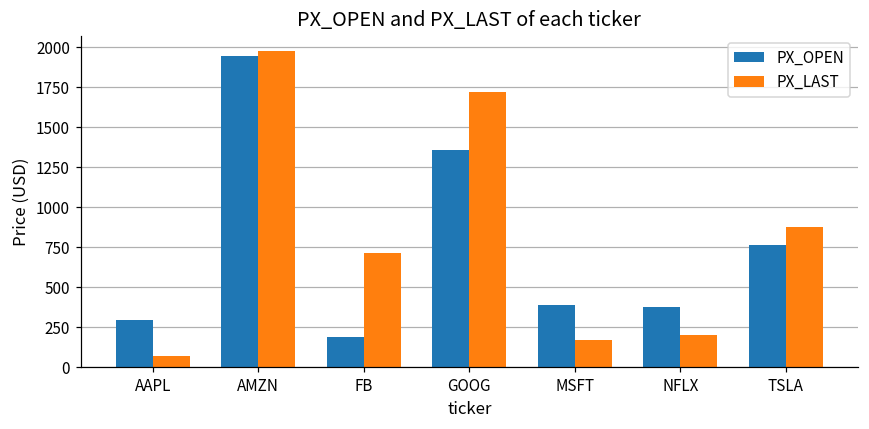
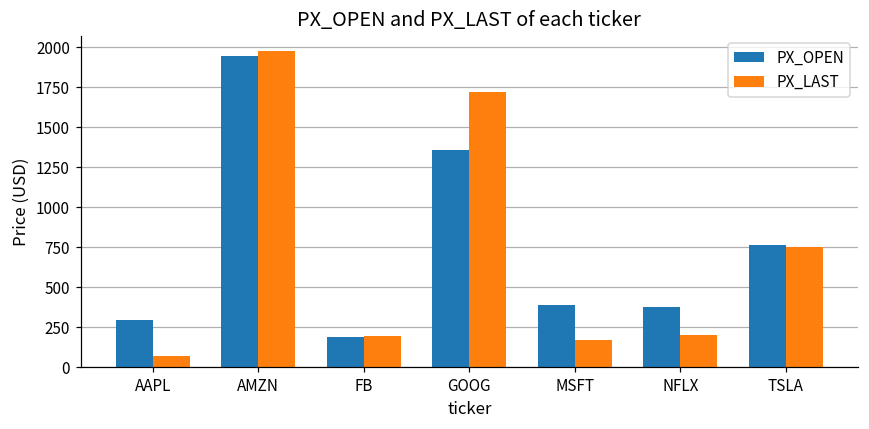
PX_LAST, FB: 710 -> 190
PX_LAST, TSLA: 880 -> 750
